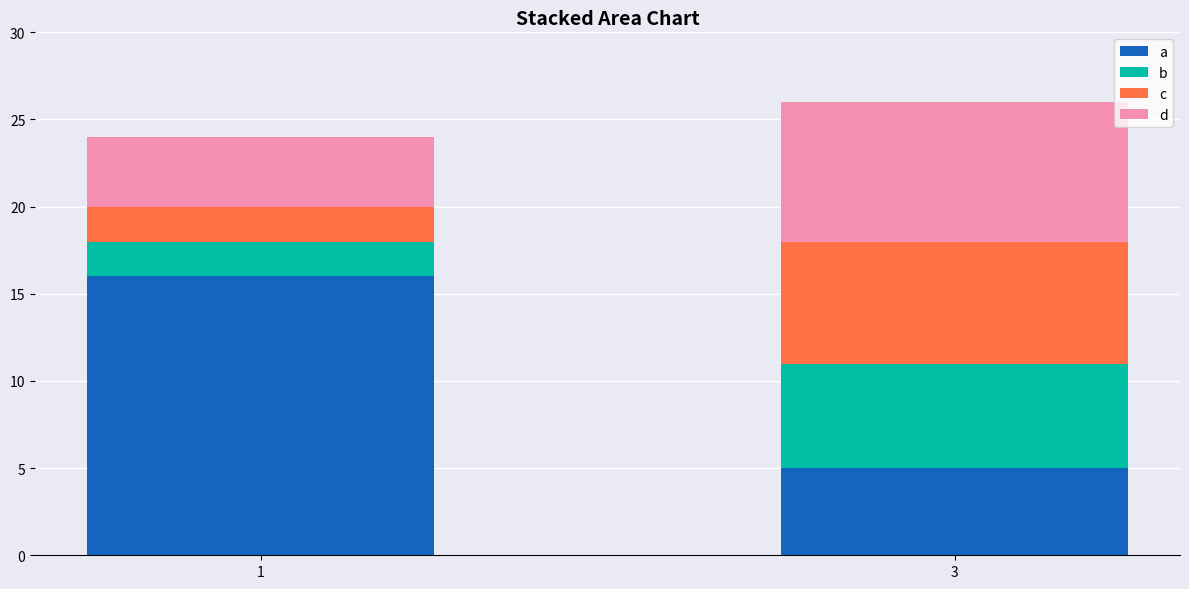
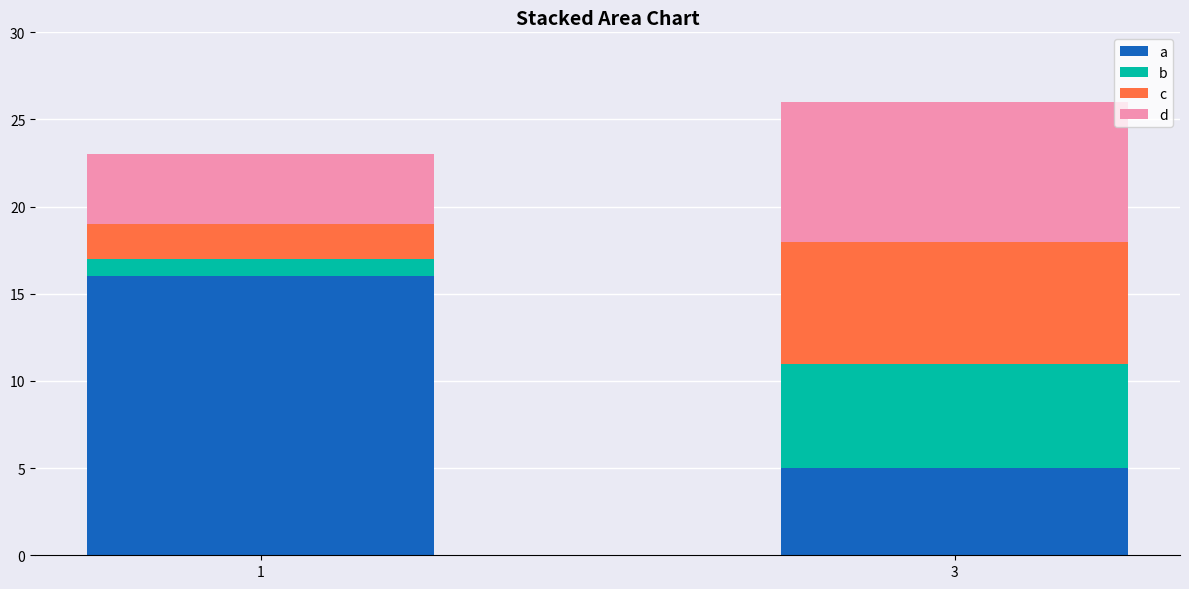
b, 1: 2 -> 1
